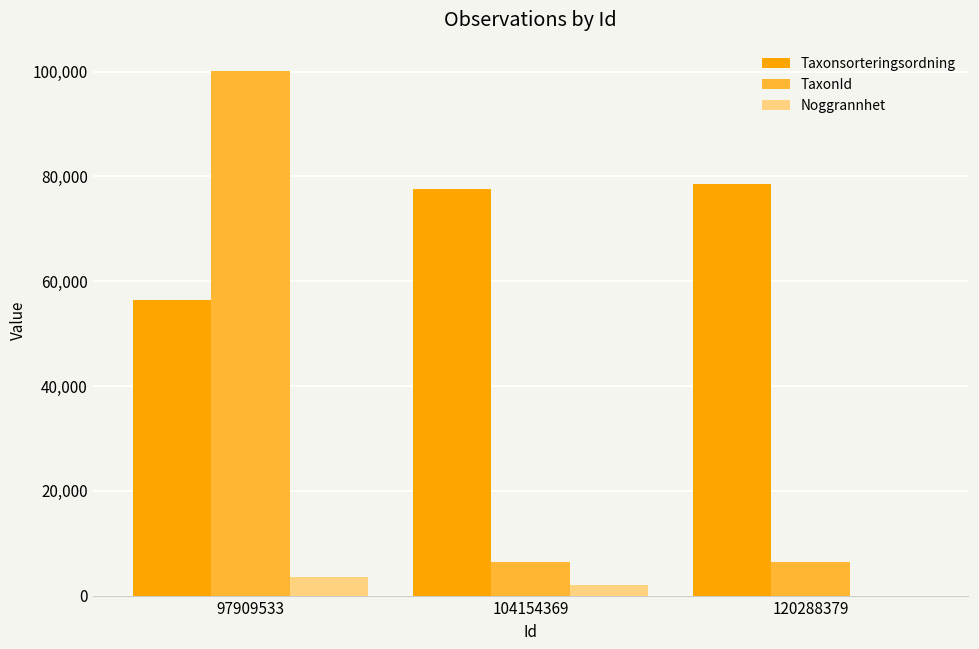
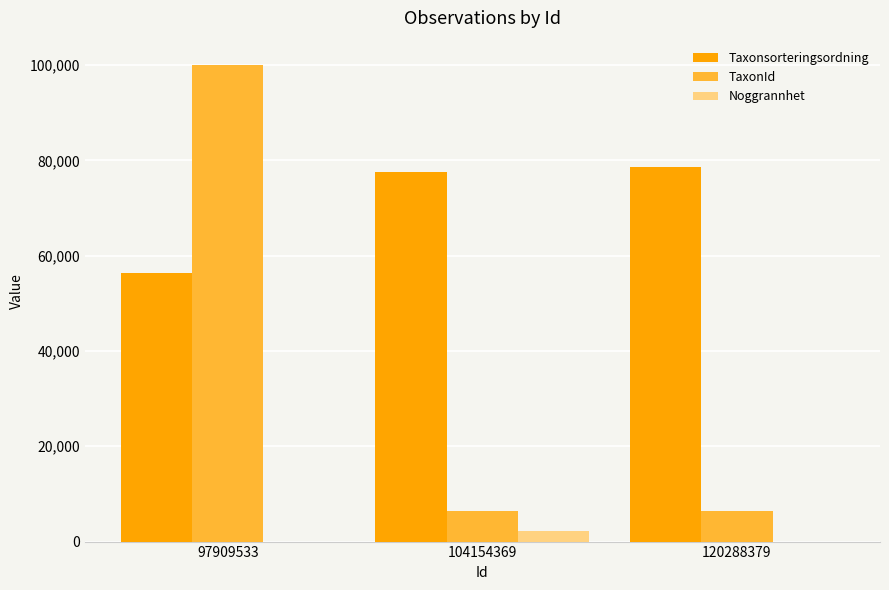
Noggrannhet, 97909533: 4,000 -> 0
